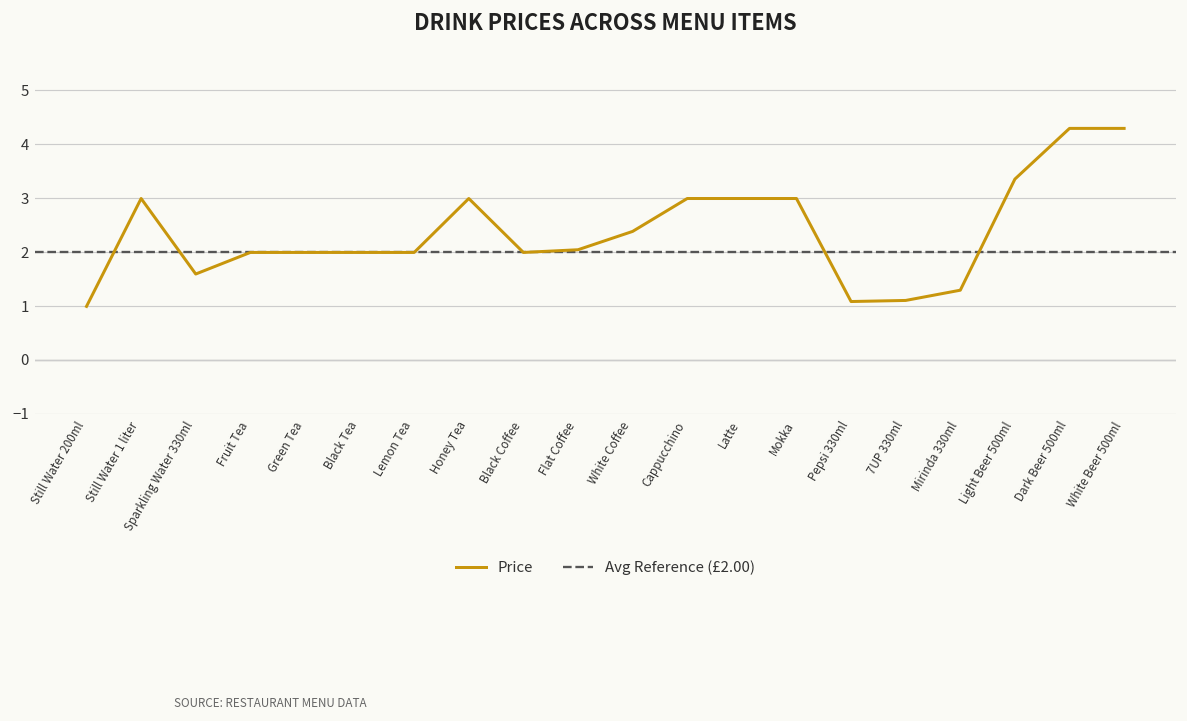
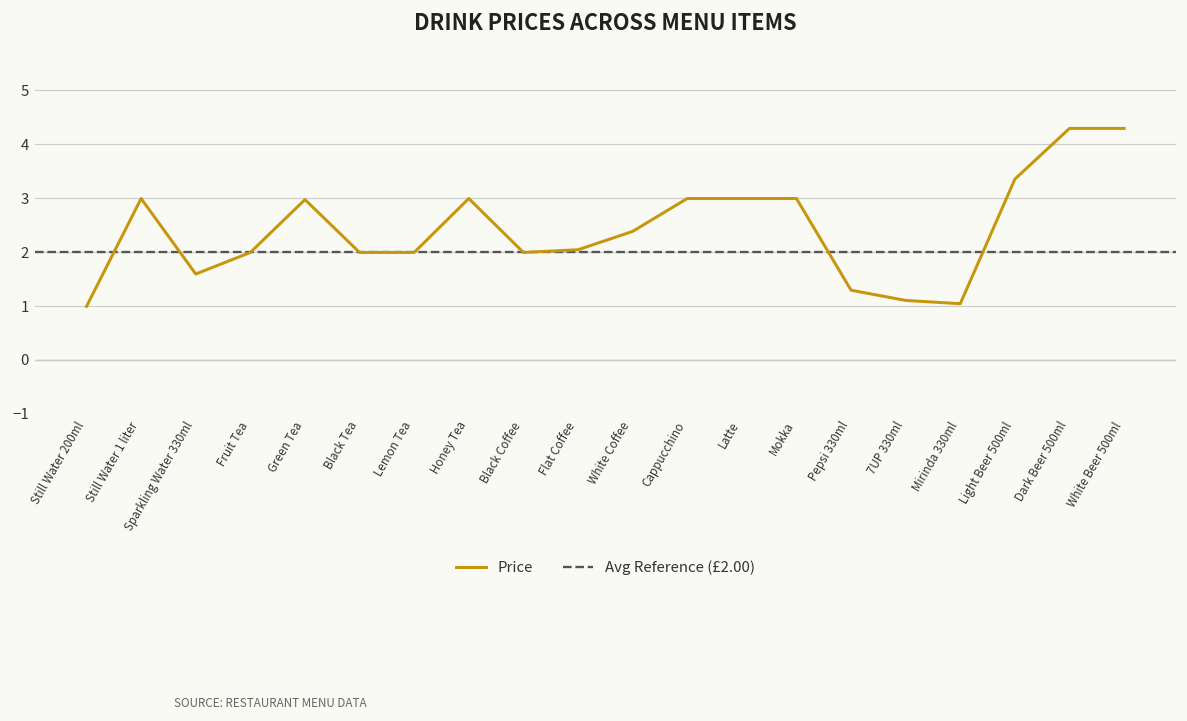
Green Tea: 2.0 -> 3.0
Pepsi 330ml: 1.1 -> 1.3
Mirinda 330ml: 1.3 -> 1.0
